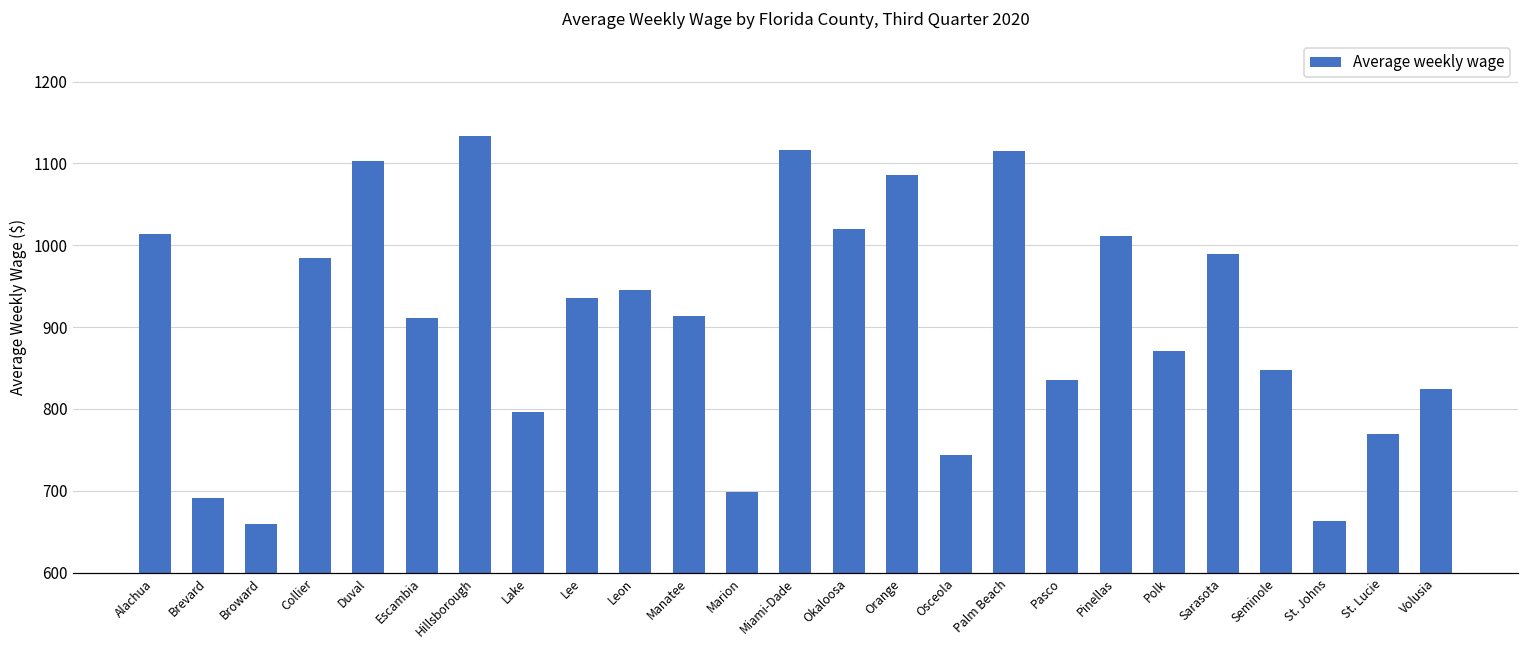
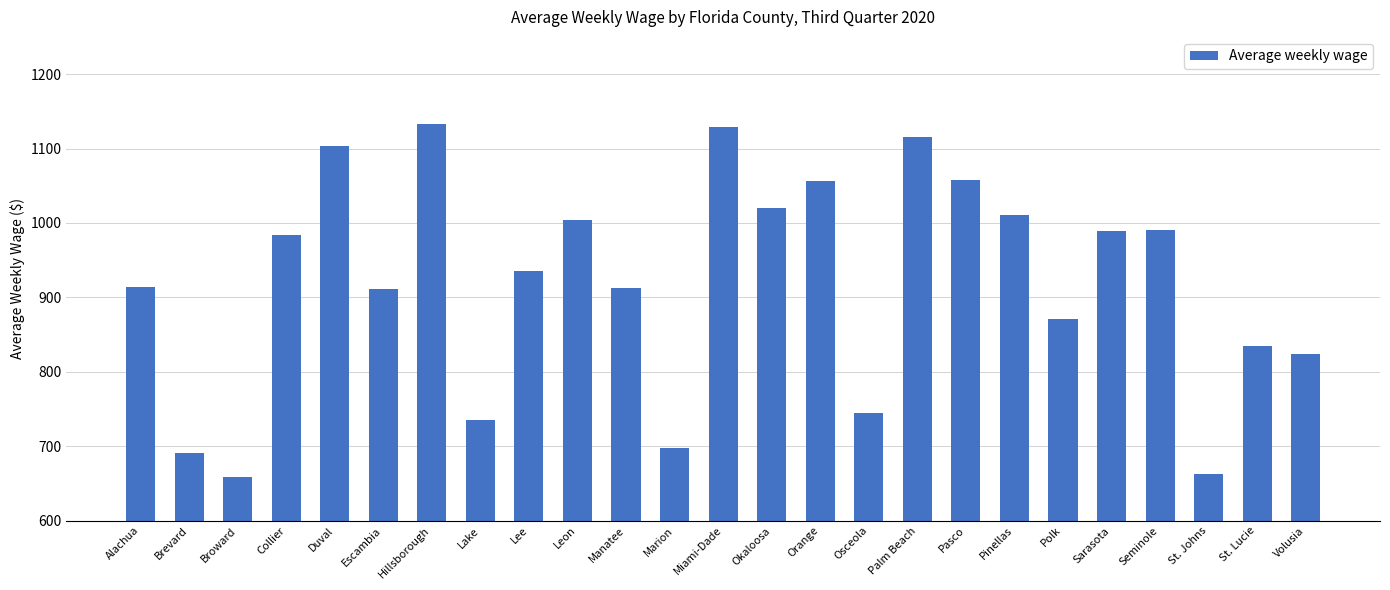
Alachua: 1010 -> 910
Lake: 800 -> 740
Leon: 950 -> 1000
Miami-Dade: 1120 -> 1130
Orange: 1090 -> 1060
Pasco: 840 -> 1060
Seminole: 850 -> 990
St. Lucie: 770 -> 840
